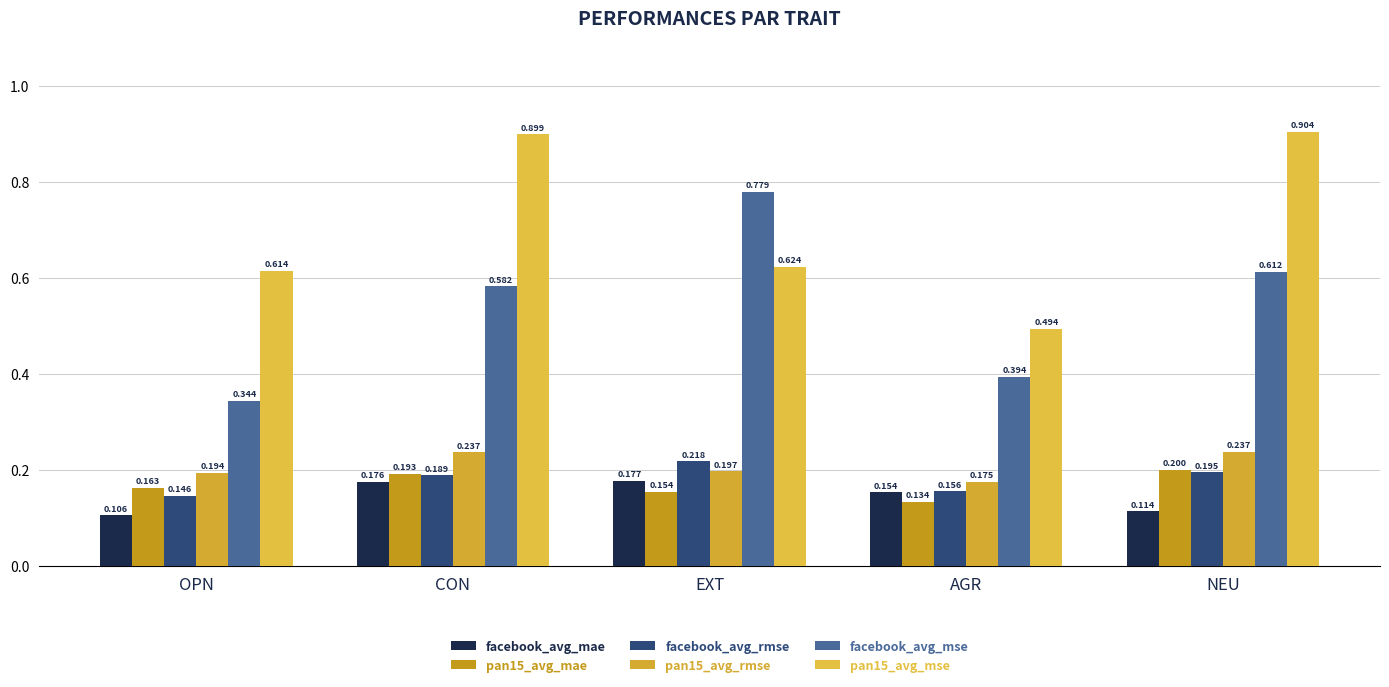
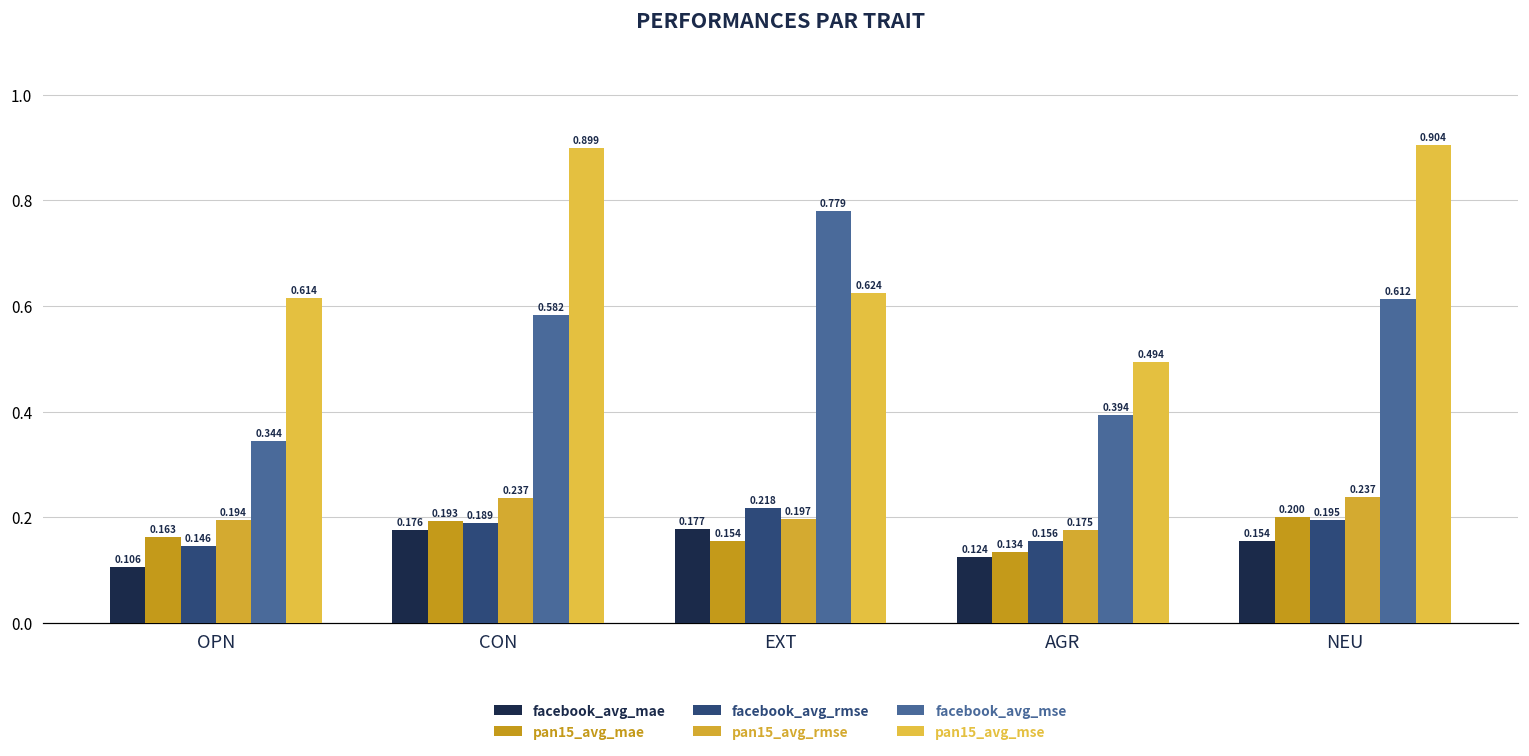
facebook_avg_mae, AGR: 0.154 -> 0.124
facebook_avg_mae, NEU: 0.114 -> 0.154
